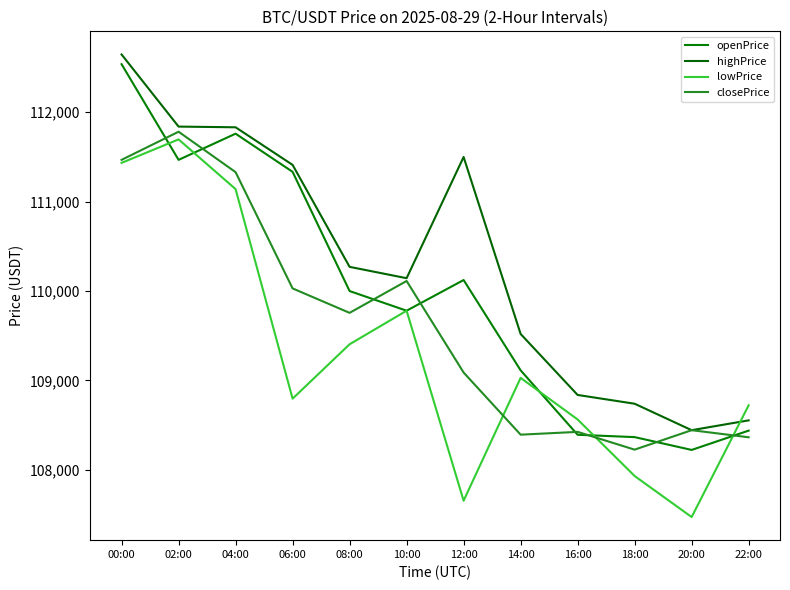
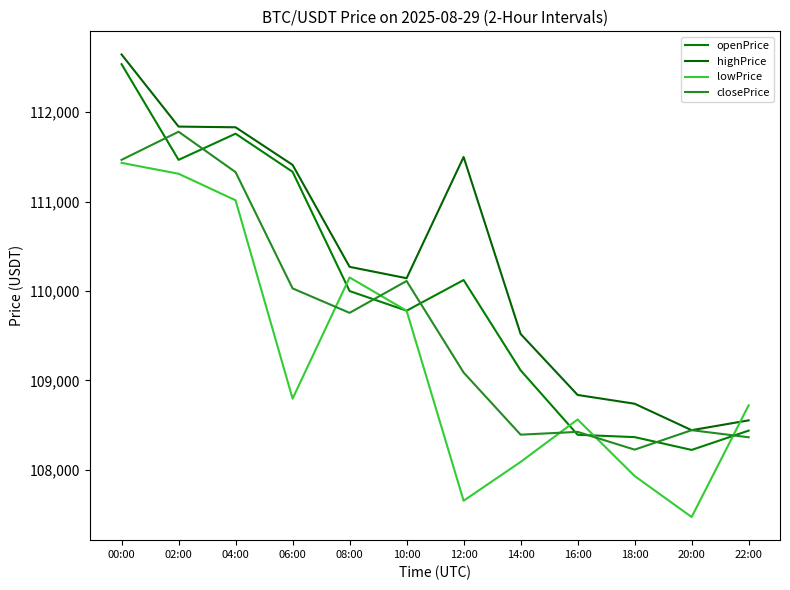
lowPrice, 02:00: 111,700 -> 111,300
lowPrice, 04:00: 111,100 -> 111,000
lowPrice, 08:00: 109,400 -> 110,200
lowPrice, 14:00: 109,000 -> 108,100
